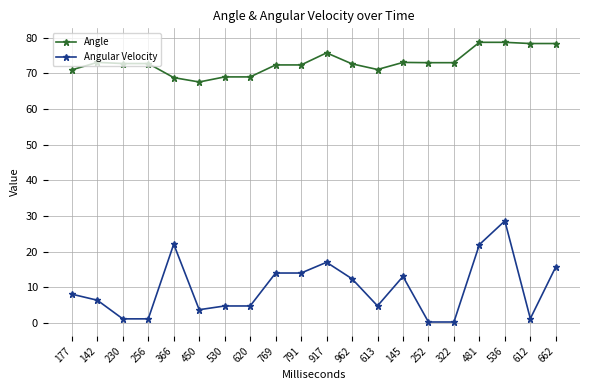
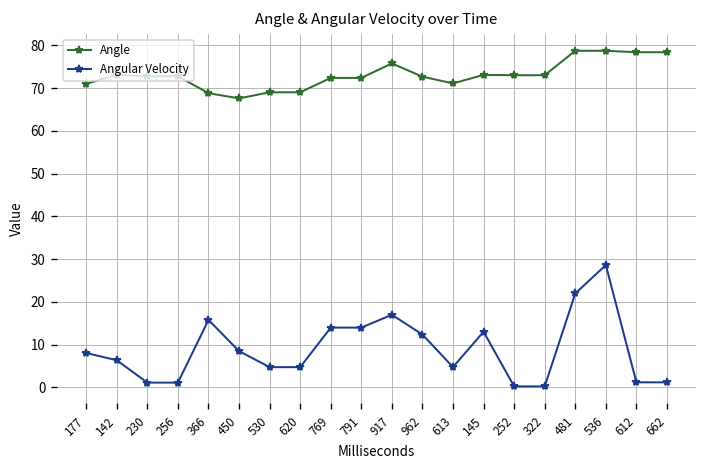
Angular Velocity, 366: 22 -> 16
Angular Velocity, 450: 4 -> 9
Angular Velocity, 662: 16 -> 1
